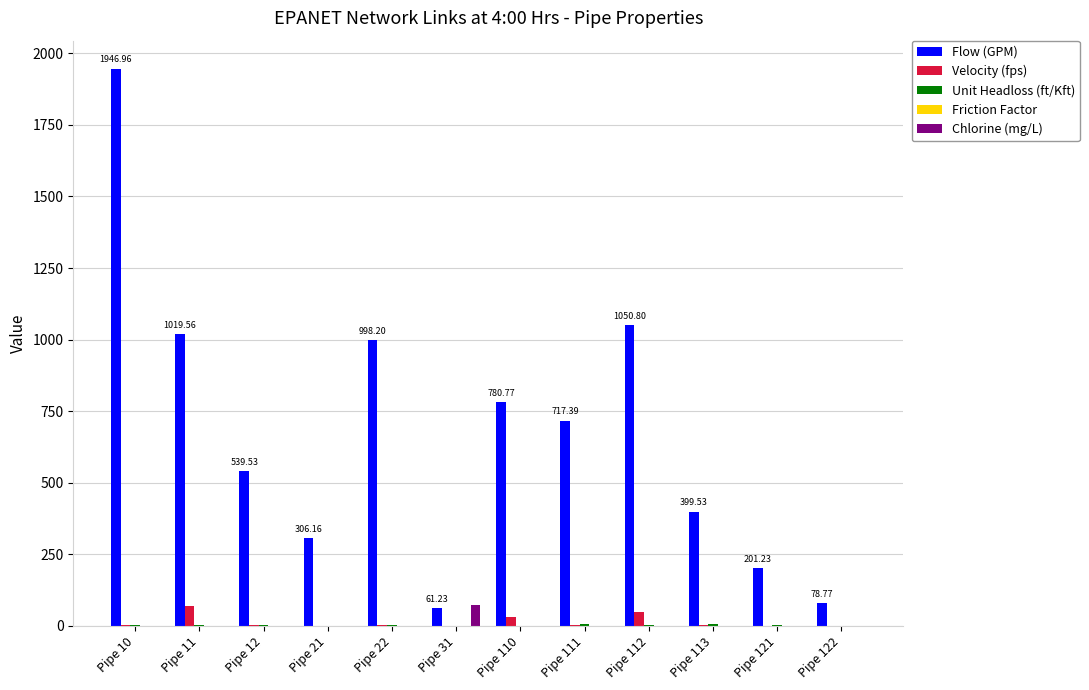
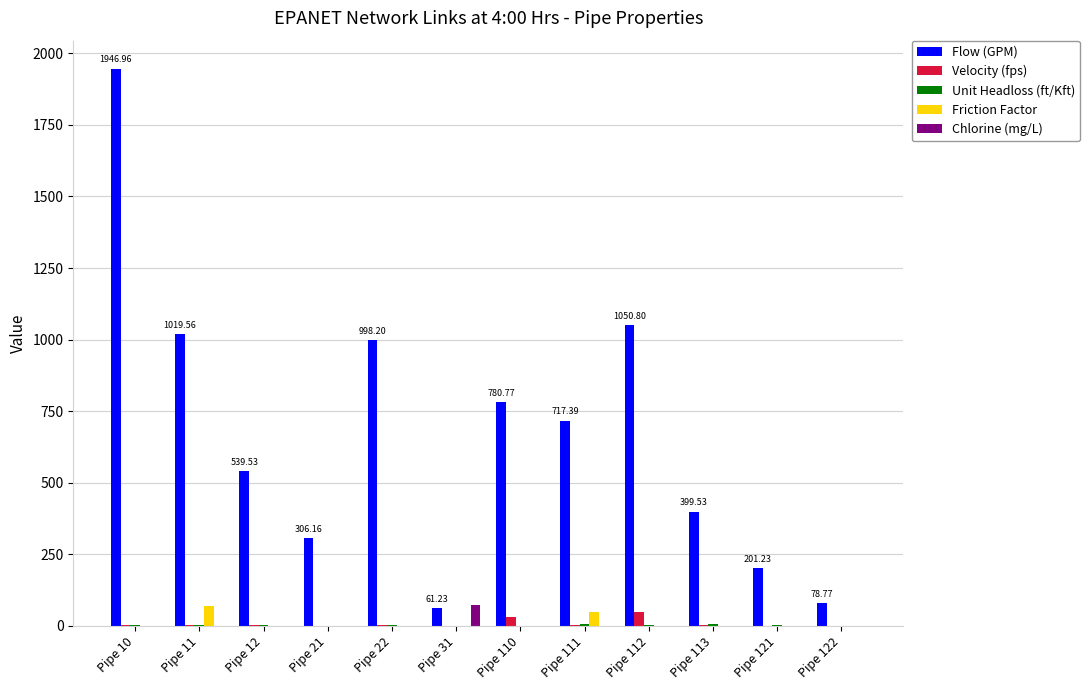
Velocity (fps), Pipe 11: 70 -> 0
Friction Factor, Pipe 11: 0 -> 70
Friction Factor, Pipe 111: 0 -> 50
